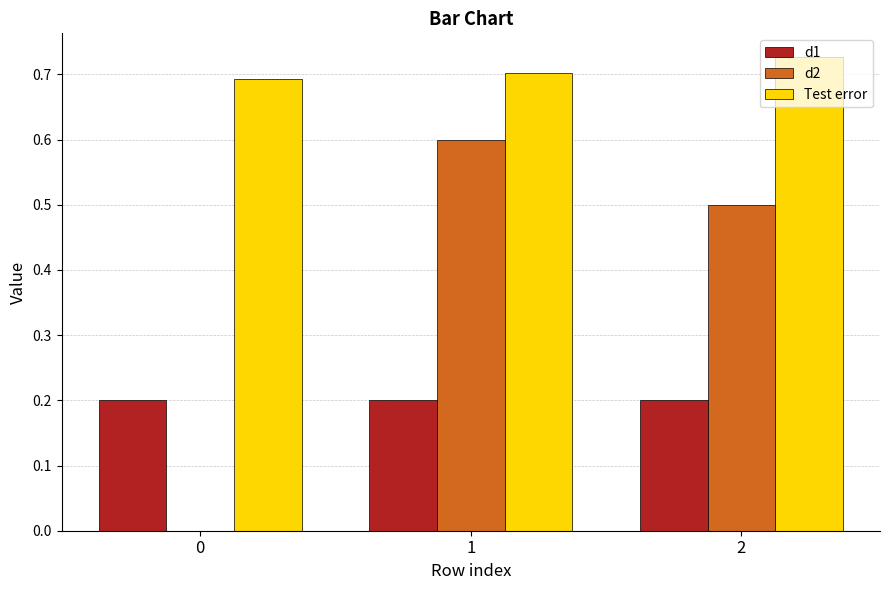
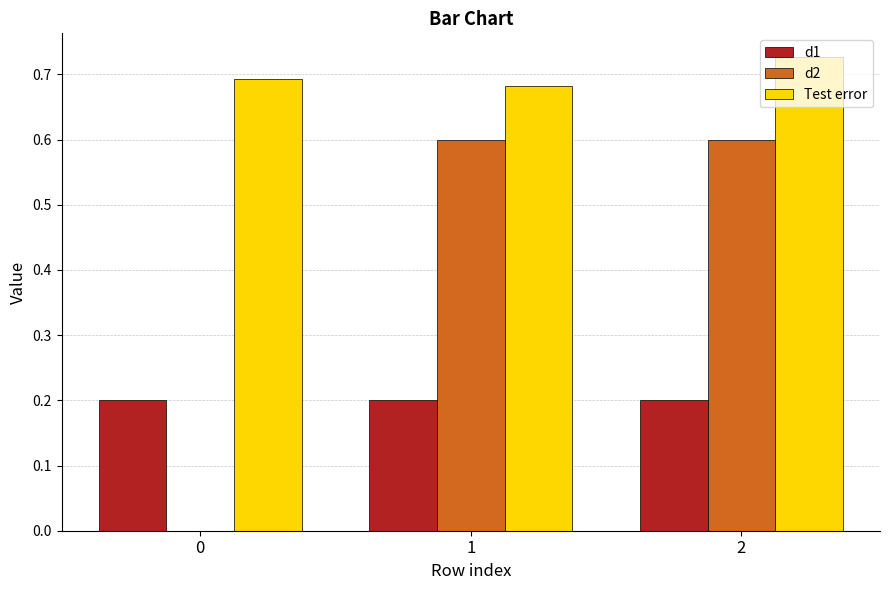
Test error, 1: 0.70 -> 0.68
d2, 2: 0.5 -> 0.6
